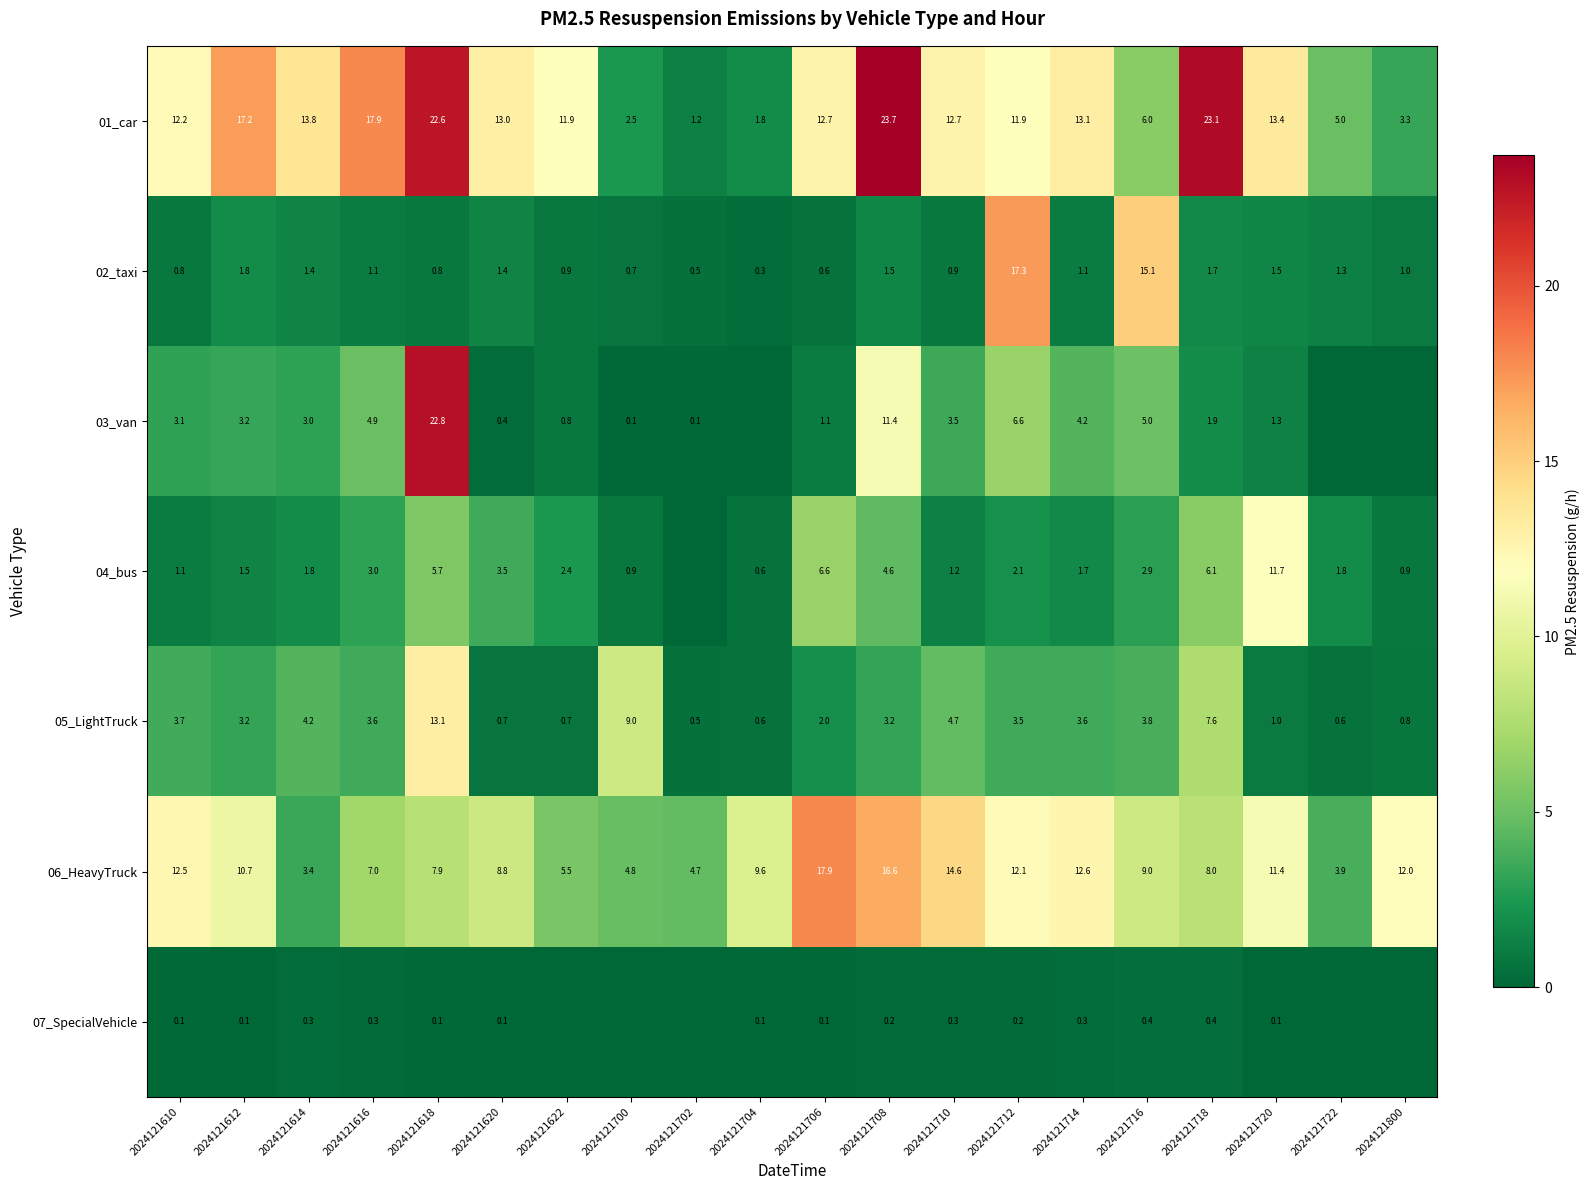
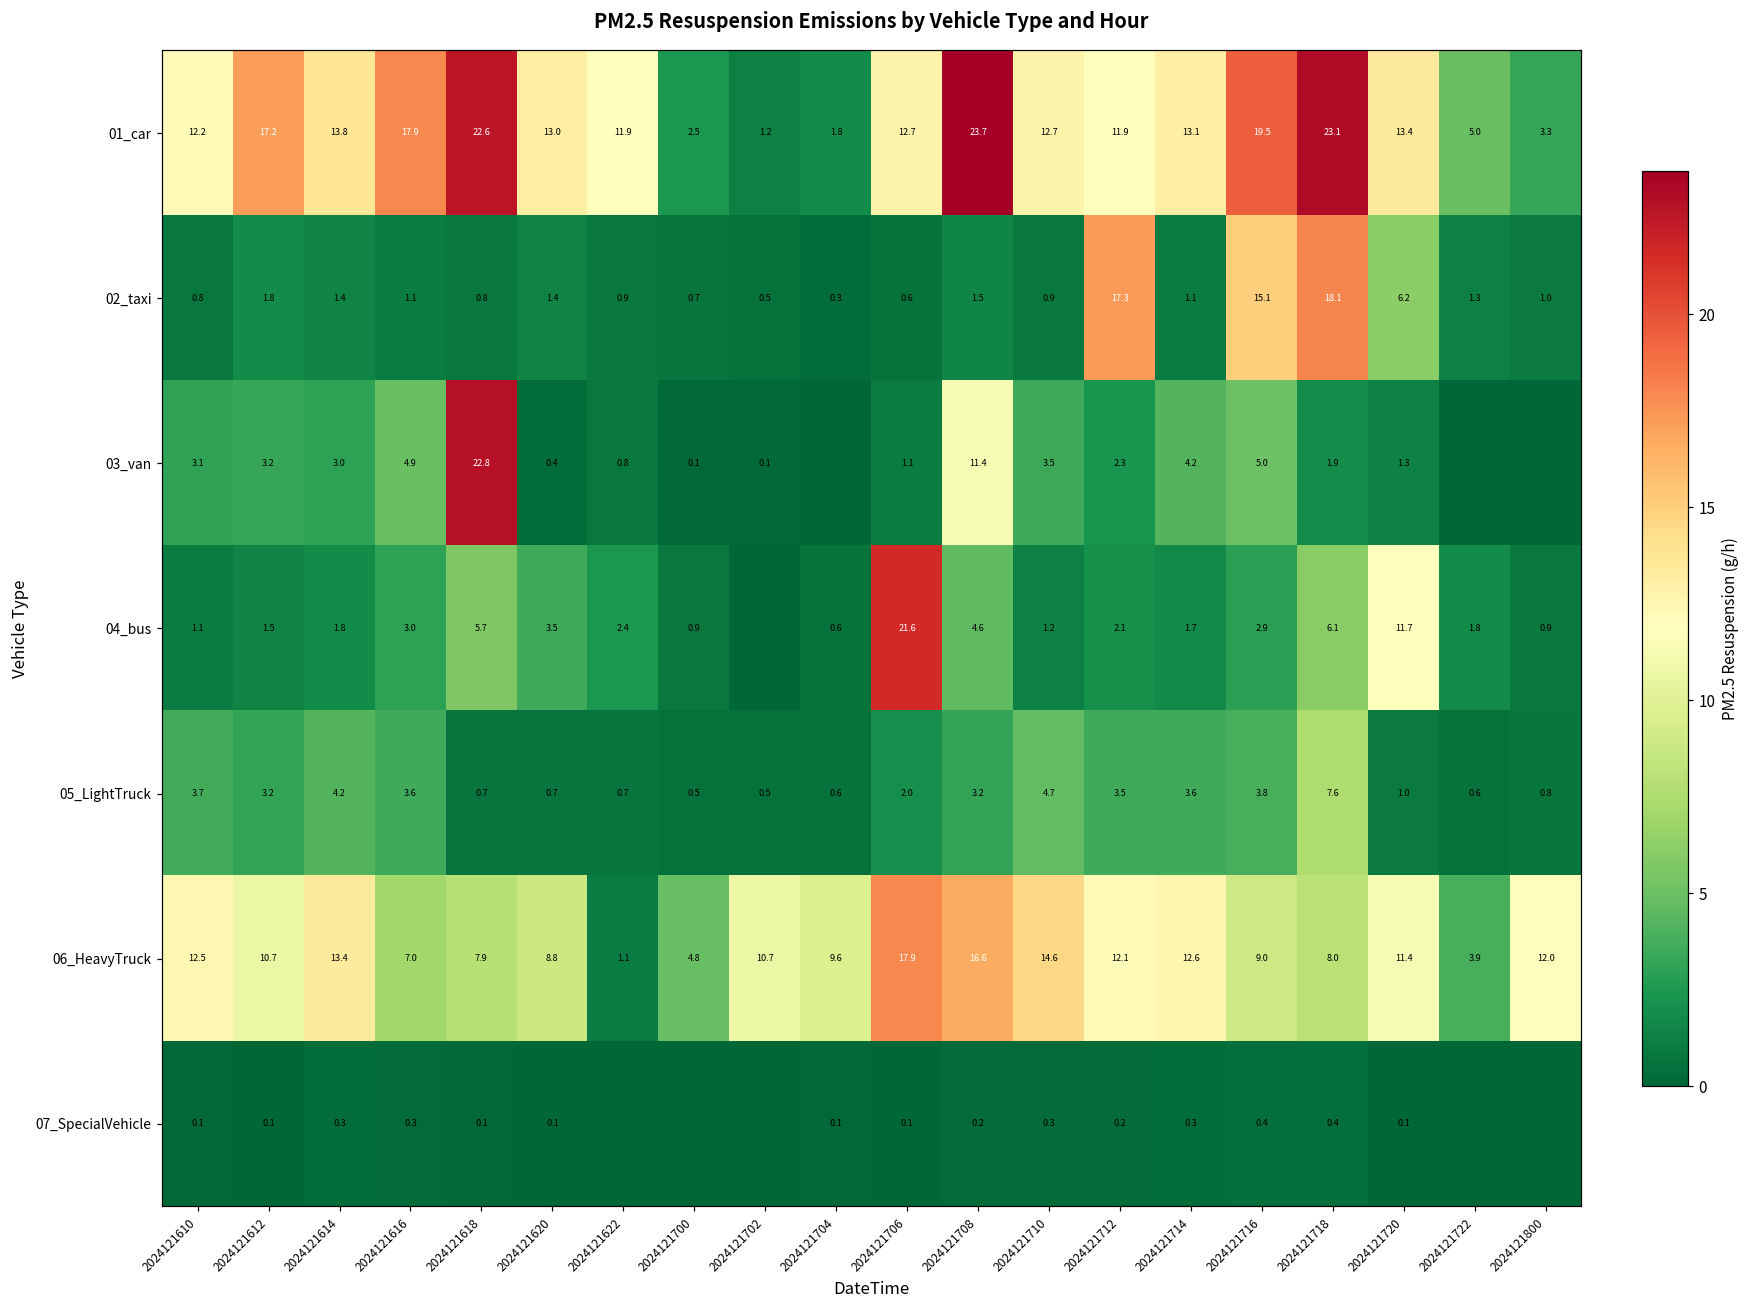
01_car, 2024121716: 6.0 -> 19.5
02_taxi, 2024121718: 1.7 -> 18.1
02_taxi, 2024121720: 1.5 -> 6.2
03_van, 2024121712: 6.6 -> 2.3
04_bus, 2024121706: 6.6 -> 21.6
05_LightTruck, 2024121618: 13.1 -> 0.7
05_LightTruck, 2024121700: 9.0 -> 0.5
06_HeavyTruck, 2024121614: 3.4 -> 13.4
06_HeavyTruck, 2024121622: 5.5 -> 1.1
06_HeavyTruck, 2024121702: 4.7 -> 10.7
